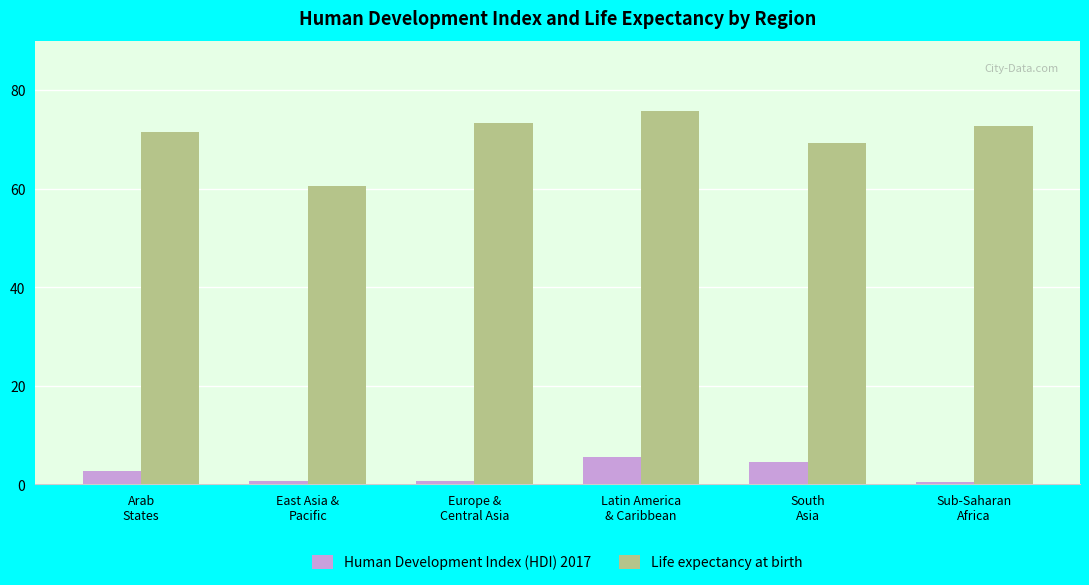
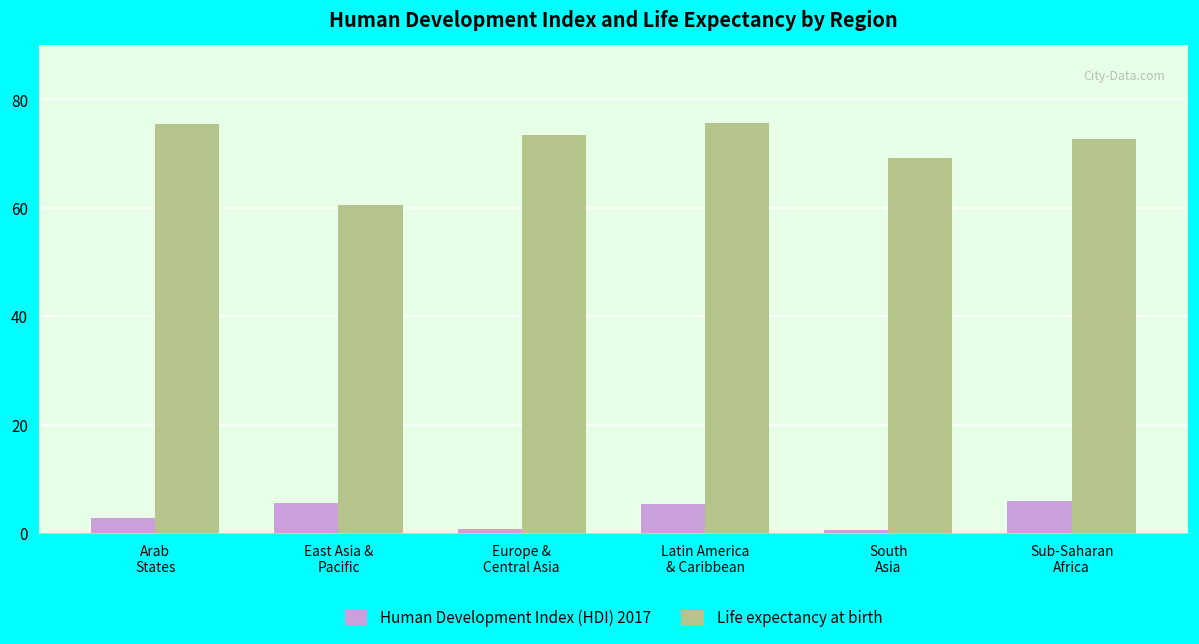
Life expectancy at birth, Arab States: 72 -> 75
Human Development Index (HDI) 2017, East Asia & Pacific: 1 -> 6
Human Development Index (HDI) 2017, South Asia: 5 -> 1
Human Development Index (HDI) 2017, Sub-Saharan Africa: 1 -> 6
